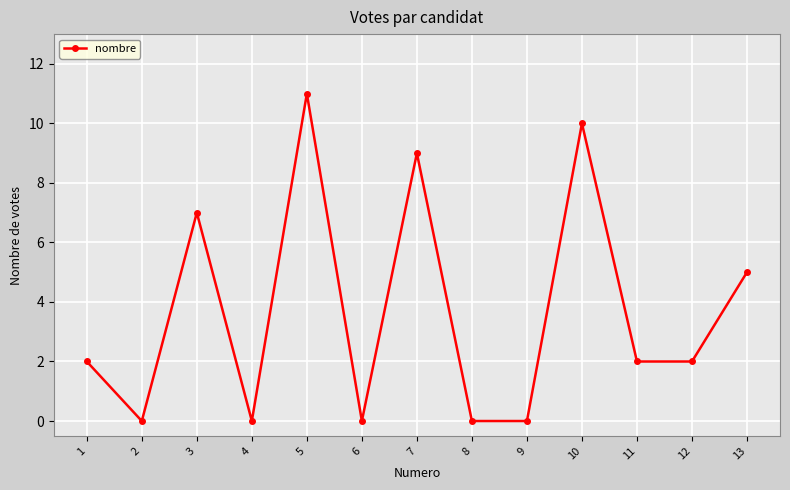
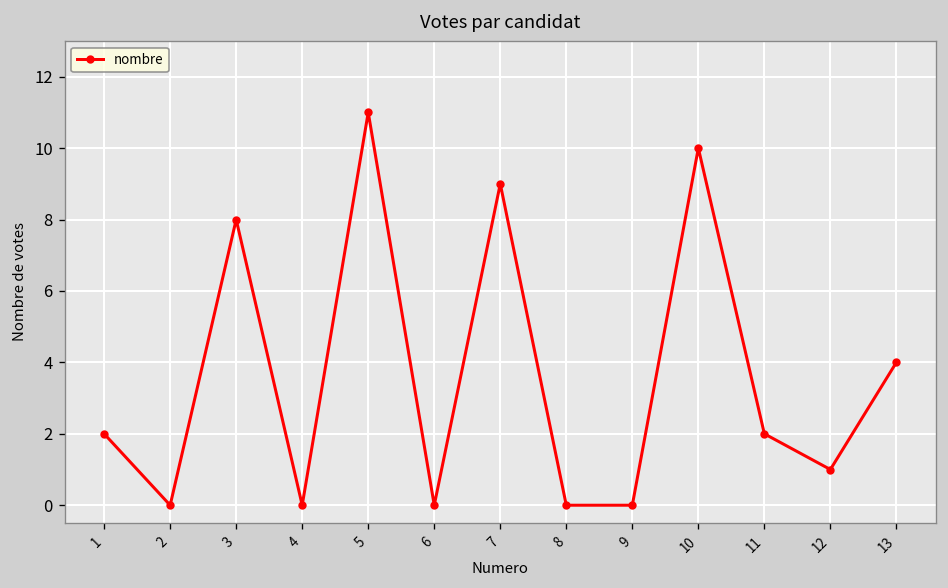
3: 7 -> 8
12: 2 -> 1
13: 5 -> 4
